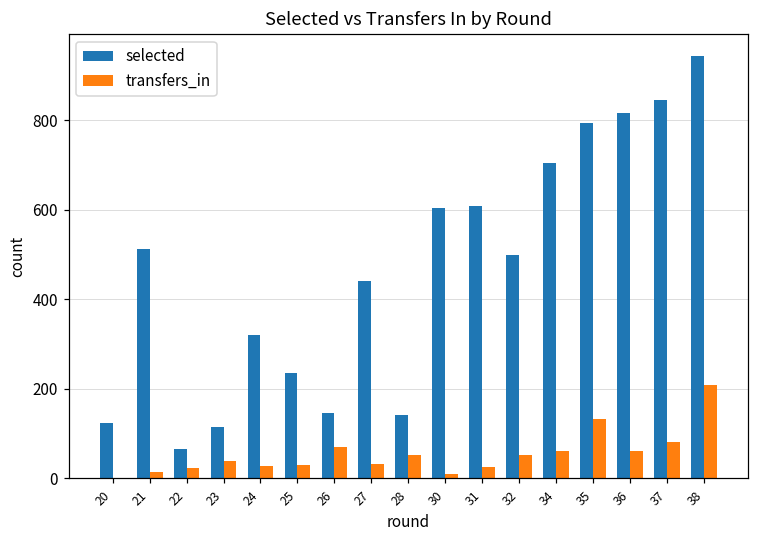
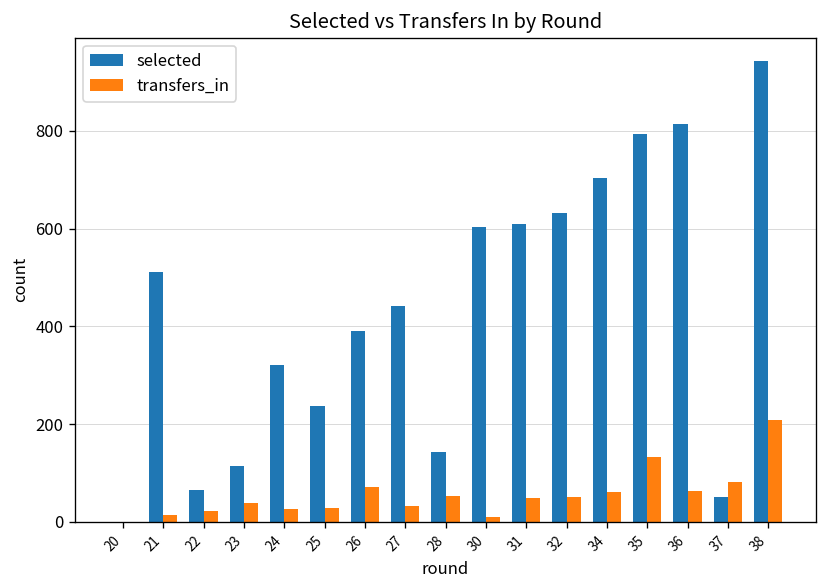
selected, 20: 120 -> 0
selected, 26: 150 -> 390
transfers_in, 31: 30 -> 50
selected, 32: 500 -> 630
selected, 37: 850 -> 50
